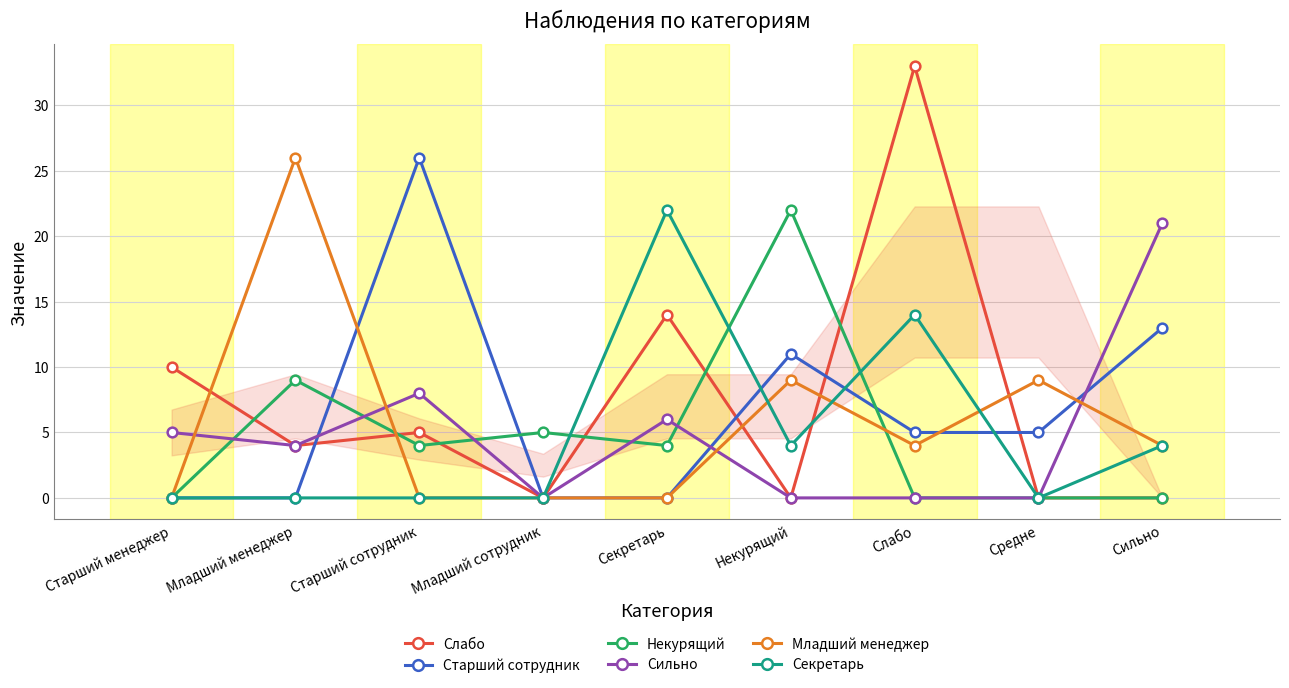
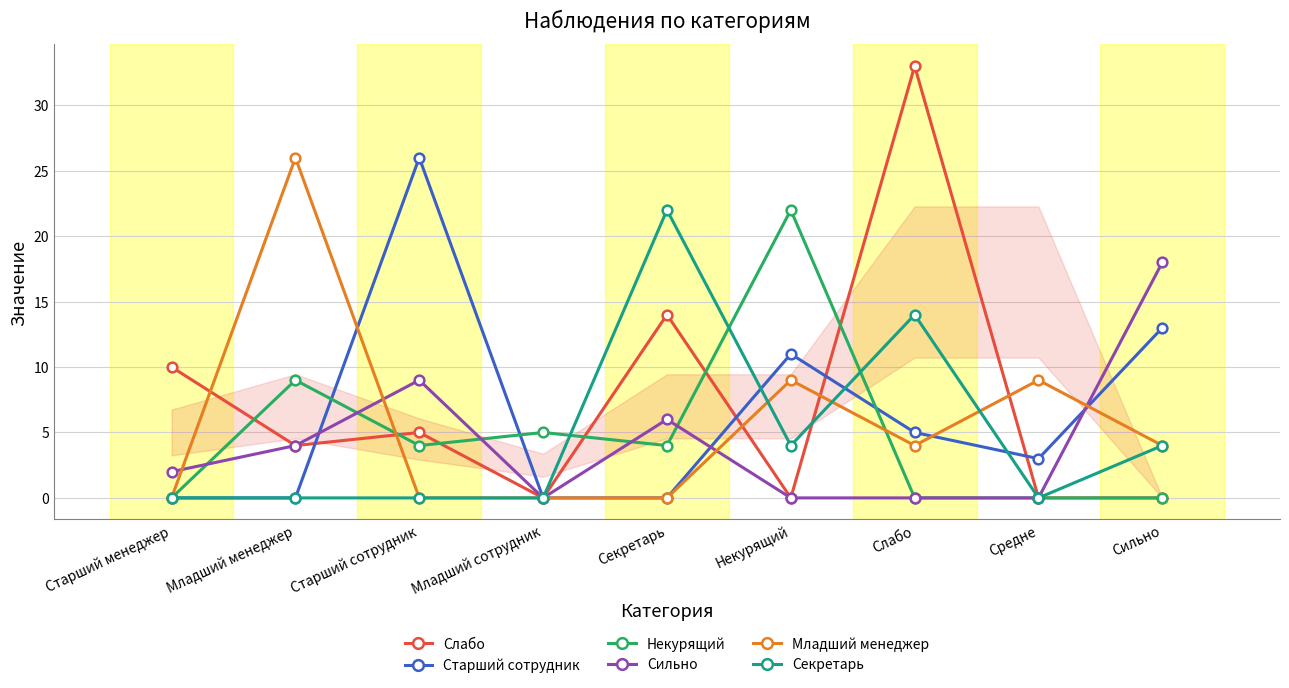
Сильно, Старший менеджер: 5 -> 2
Сильно, Старший сотрудник: 8 -> 9
Старший сотрудник, Средне: 5 -> 3
Сильно, Сильно: 21 -> 18
